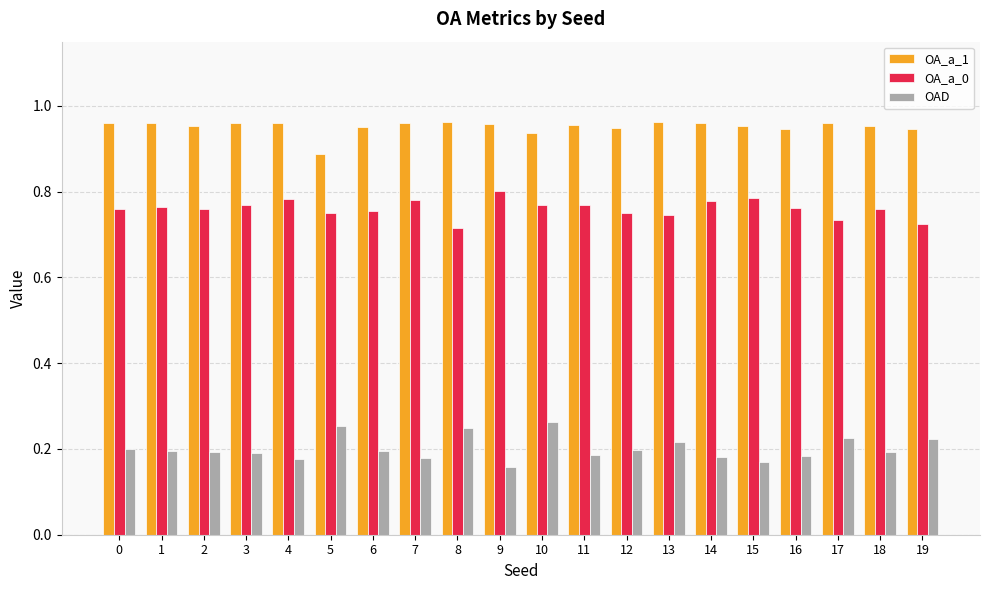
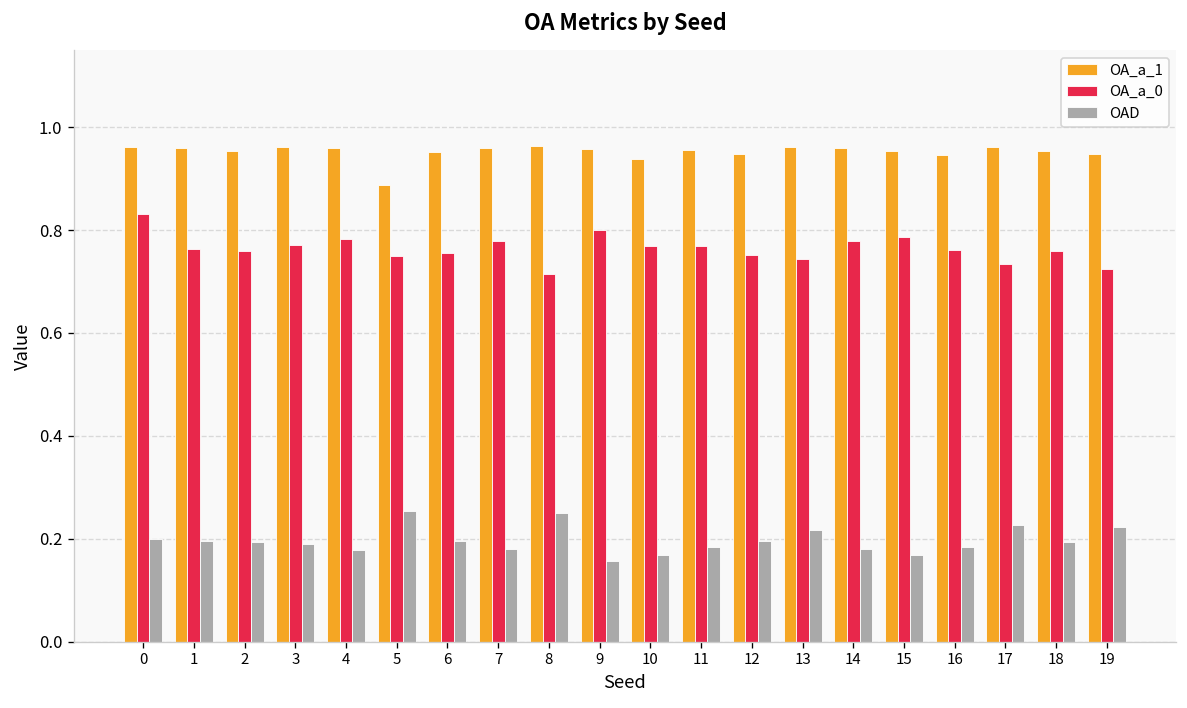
OA_a_0, 0: 0.76 -> 0.83
OAD, 10: 0.26 -> 0.17
